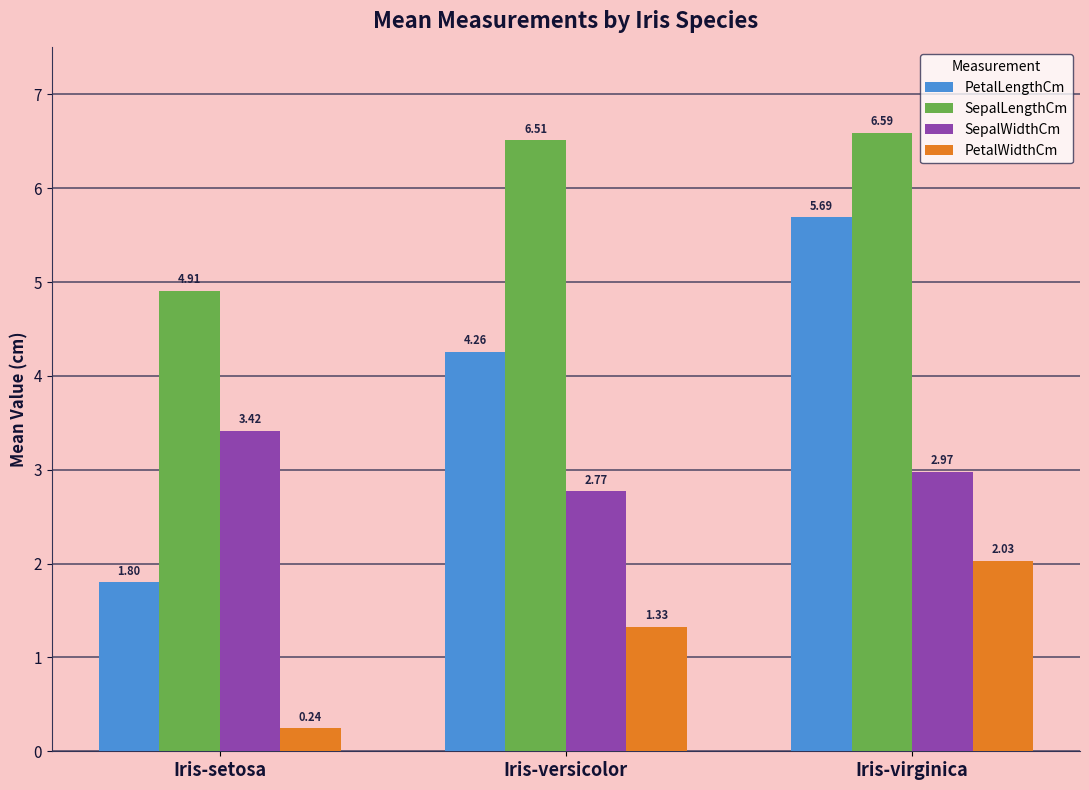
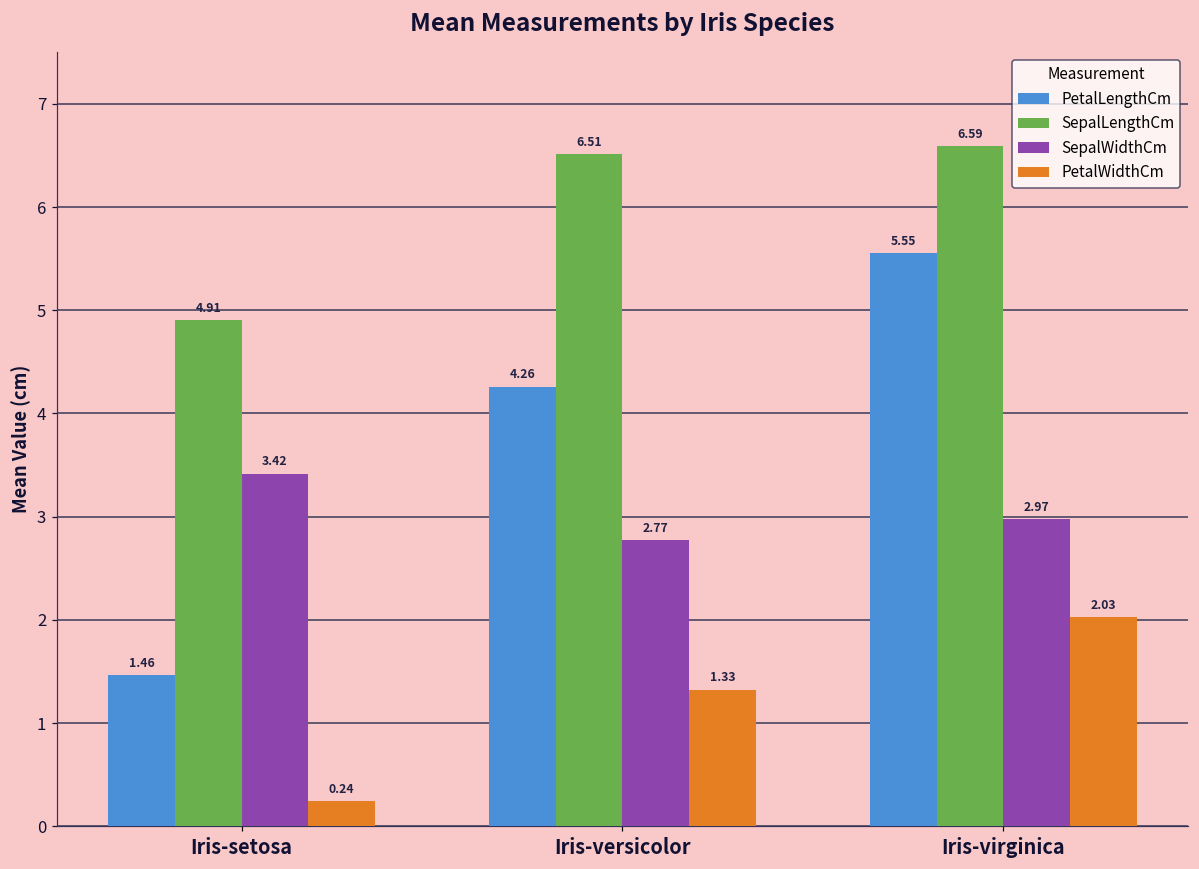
PetalLengthCm, Iris-setosa: 1.80 -> 1.46
PetalLengthCm, Iris-virginica: 5.69 -> 5.55
